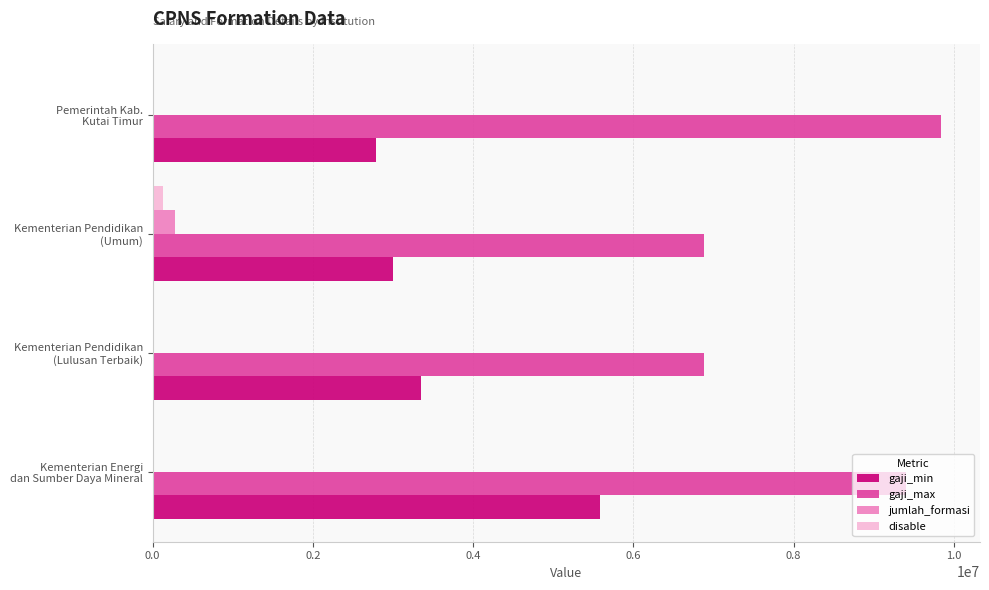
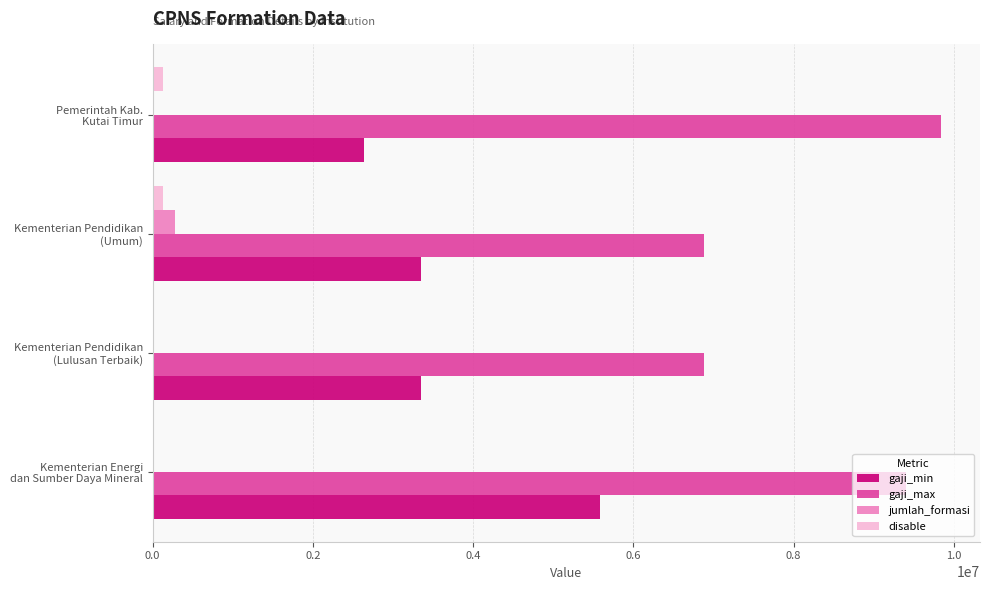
disable, Pemerintah Kab. Kutai Timur: 0 -> 100000
gaji_min, Pemerintah Kab. Kutai Timur: 2800000 -> 2600000
gaji_min, Kementerian Pendidikan (Umum): 3000000 -> 3400000
